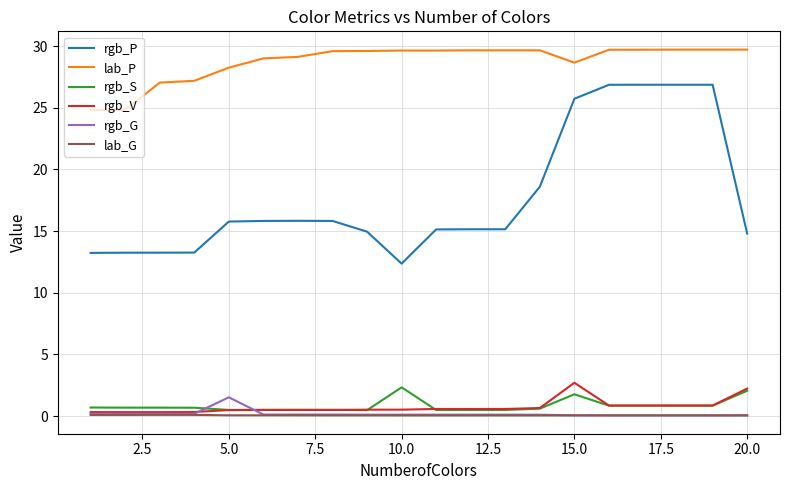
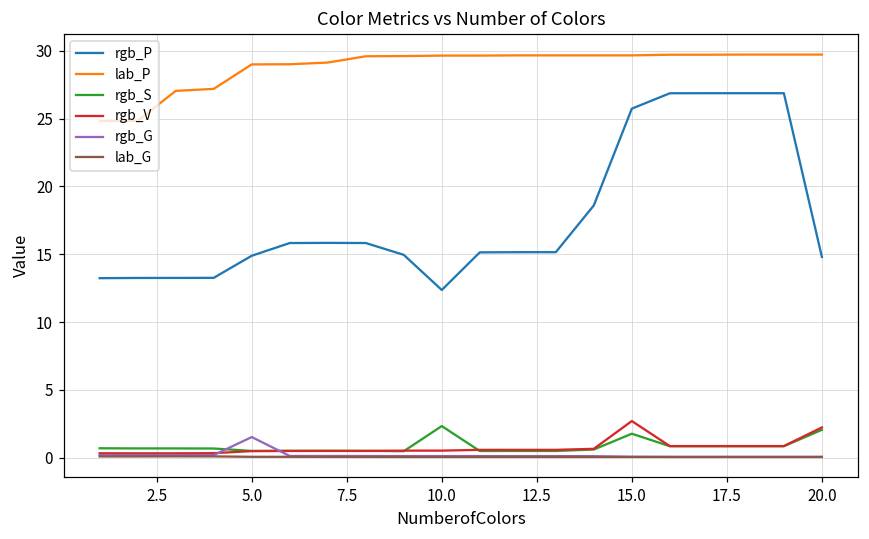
rgb_P, 5.0: 15.8 -> 14.9
lab_P, 5.0: 28.2 -> 29.0
lab_P, 15.0: 28.7 -> 29.7
